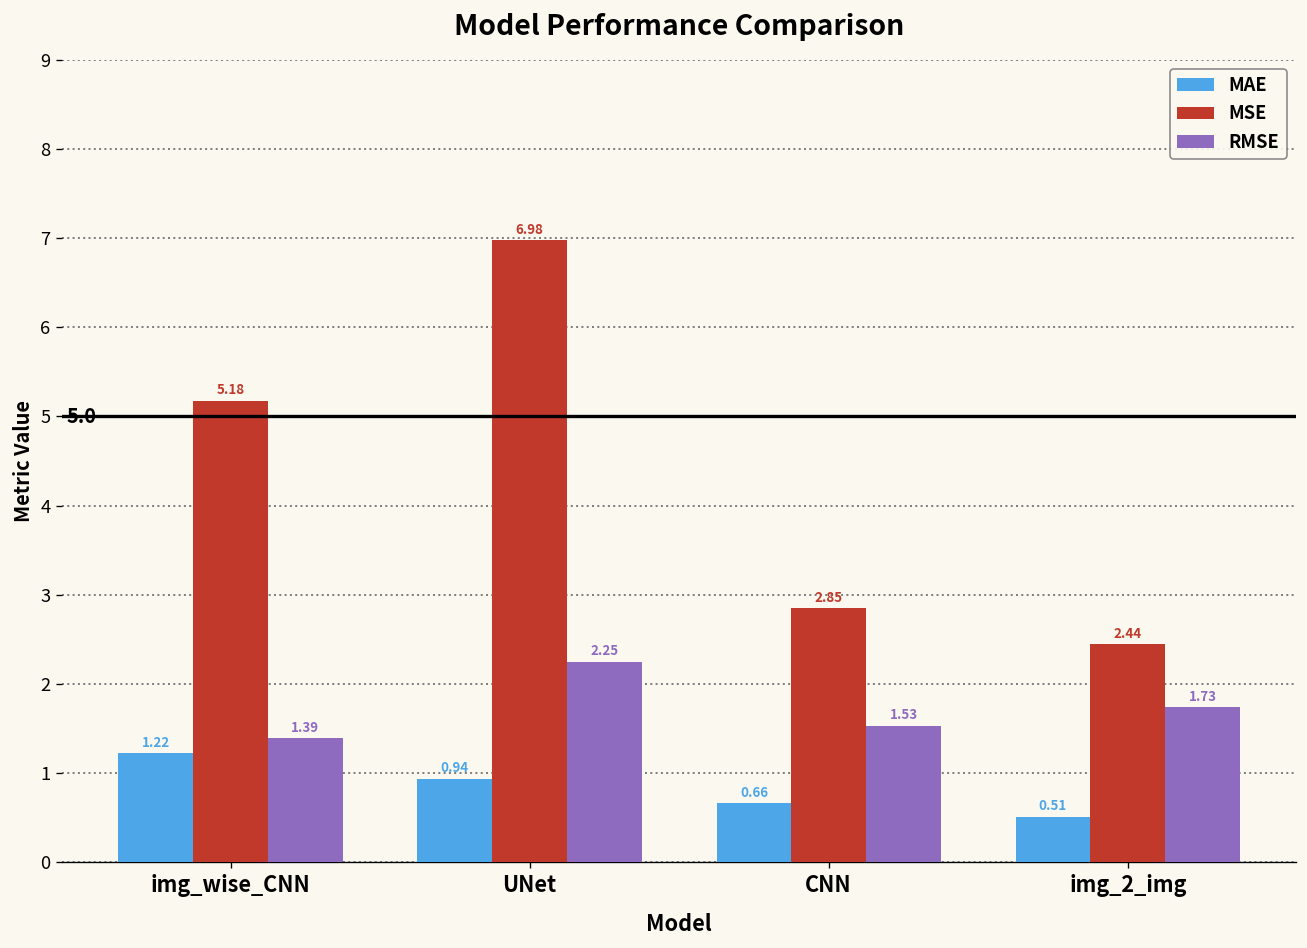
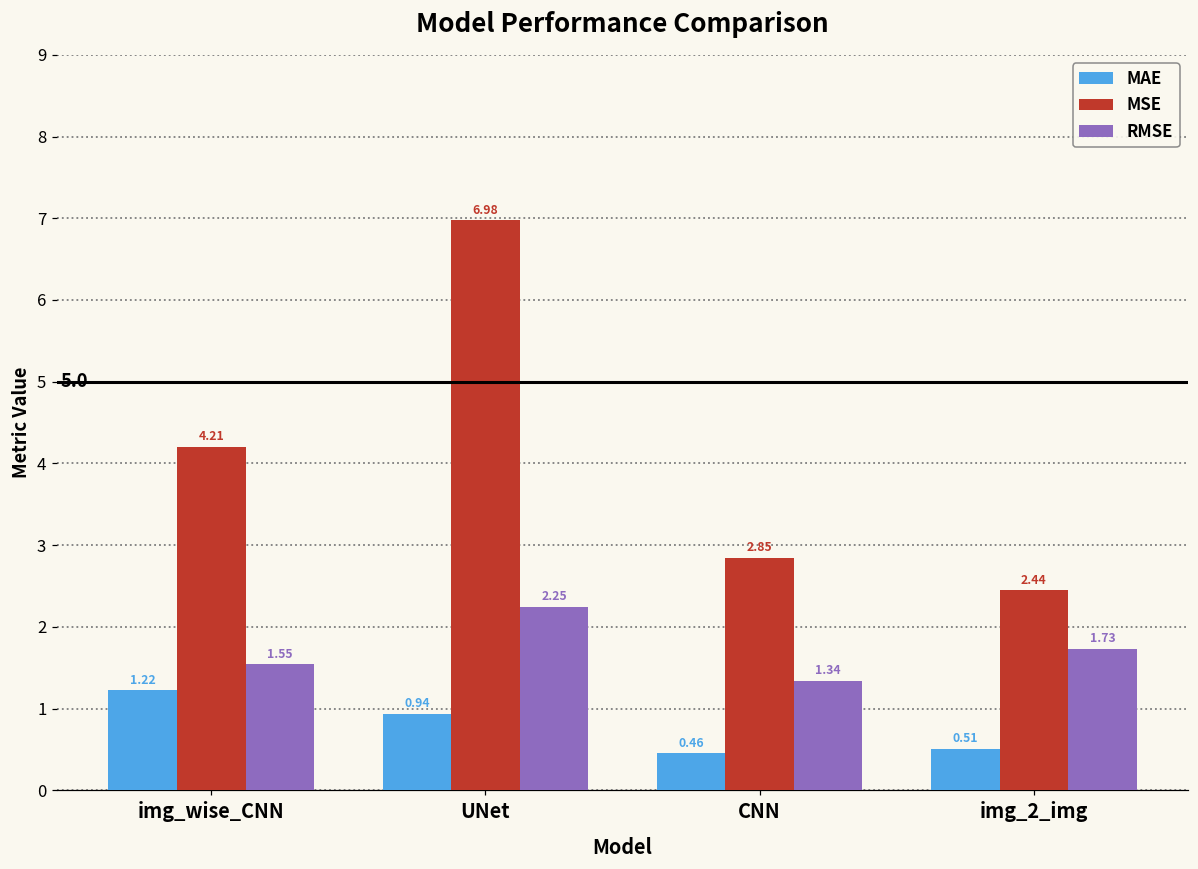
MSE, img_wise_CNN: 5.18 -> 4.21
RMSE, img_wise_CNN: 1.39 -> 1.55
MAE, CNN: 0.66 -> 0.46
RMSE, CNN: 1.53 -> 1.34
